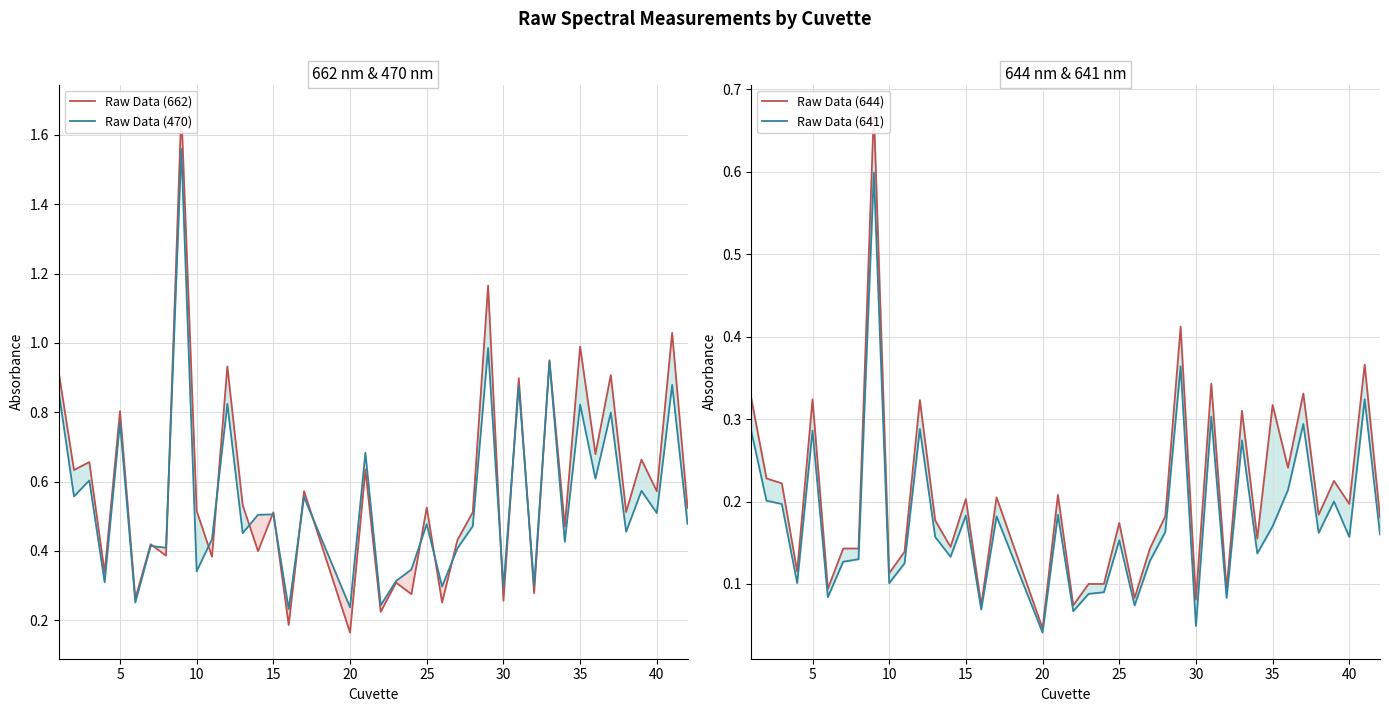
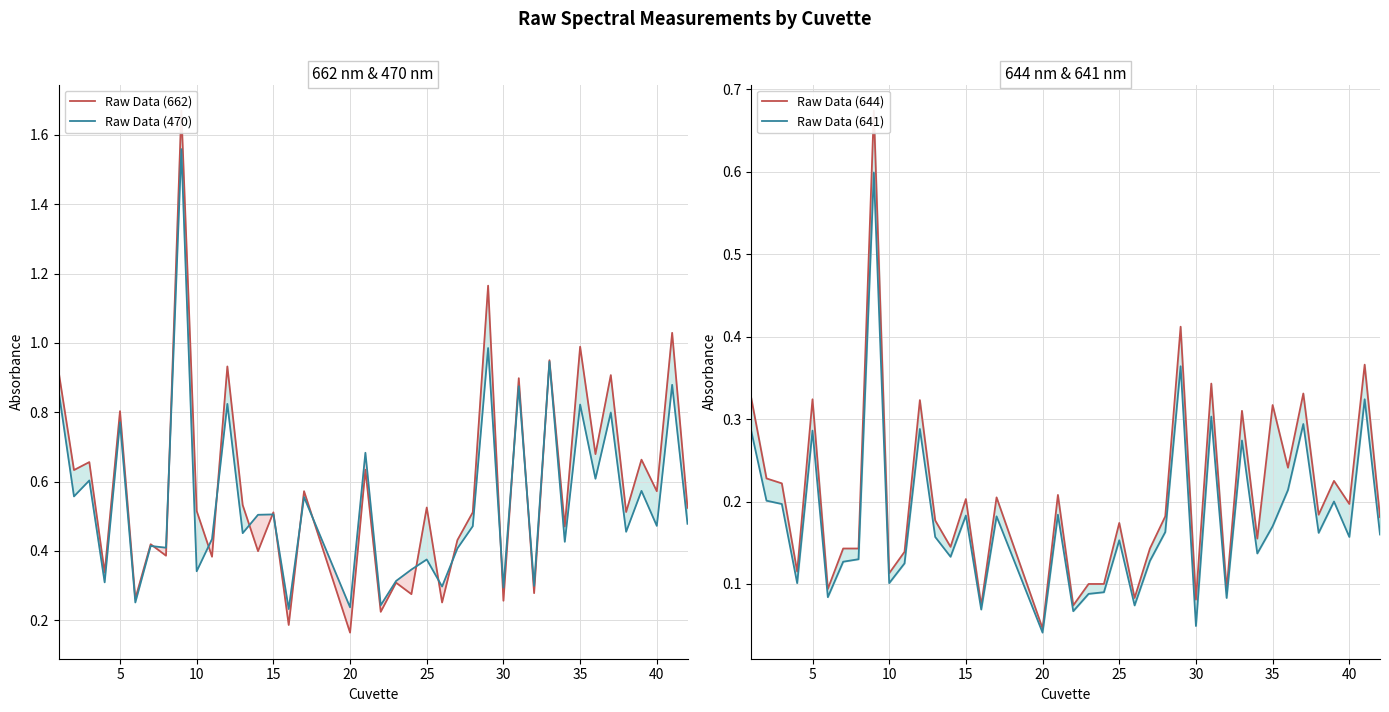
662 nm & 470 nm, Raw Data (470), 25: 0.48 -> 0.38
662 nm & 470 nm, Raw Data (470), 40: 0.51 -> 0.47
